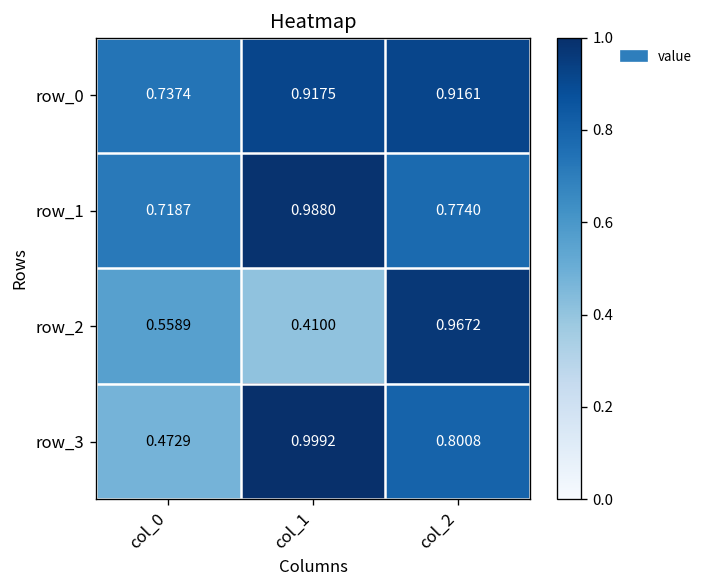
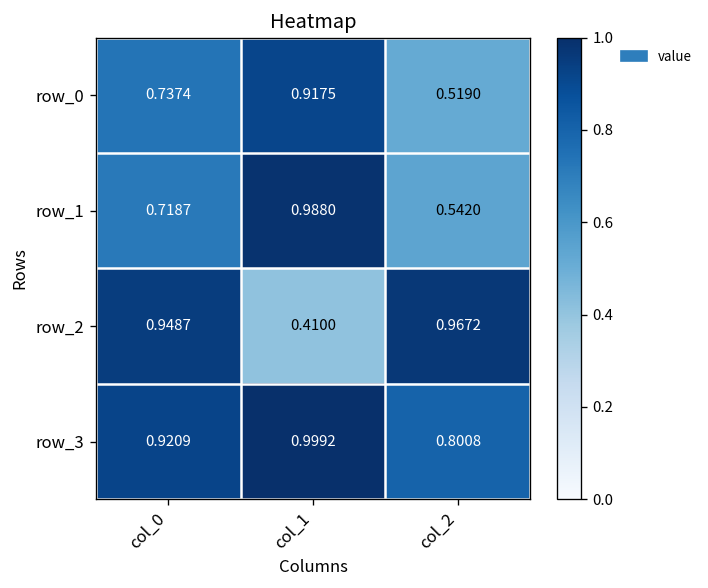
row_0, col_2: 0.9161 -> 0.5190
row_1, col_2: 0.7740 -> 0.5420
row_2, col_0: 0.5589 -> 0.9487
row_3, col_0: 0.4729 -> 0.9209
